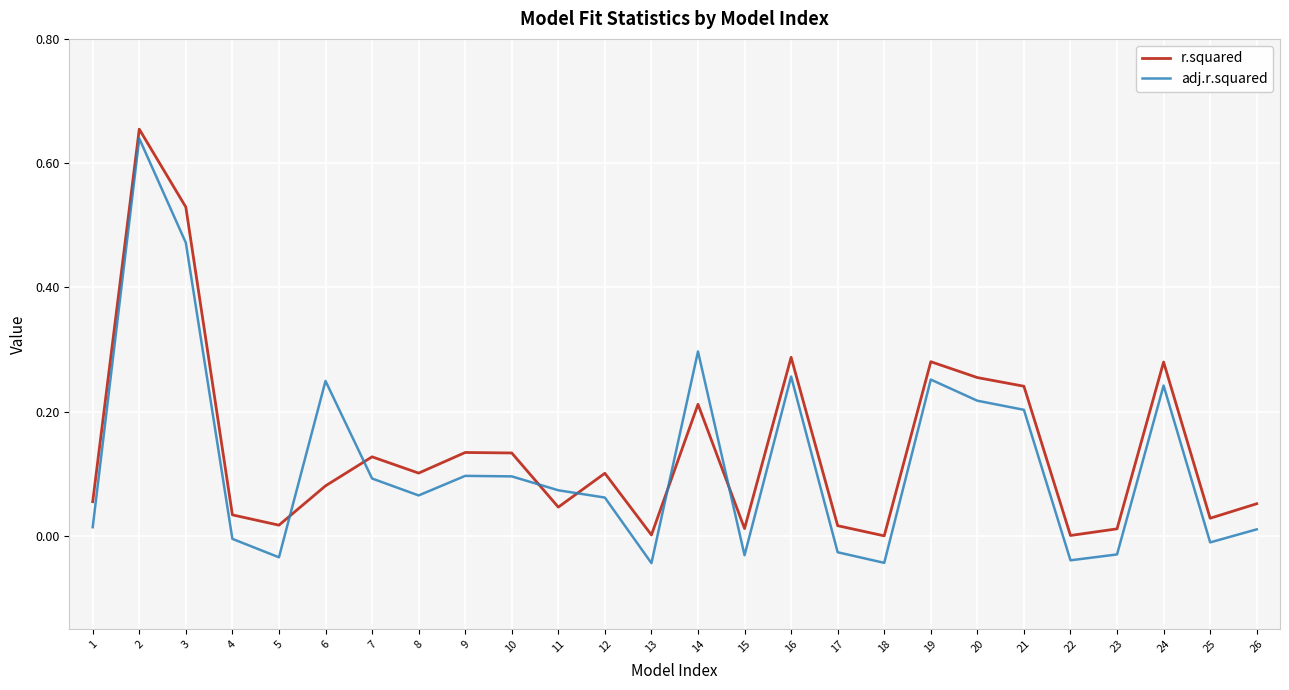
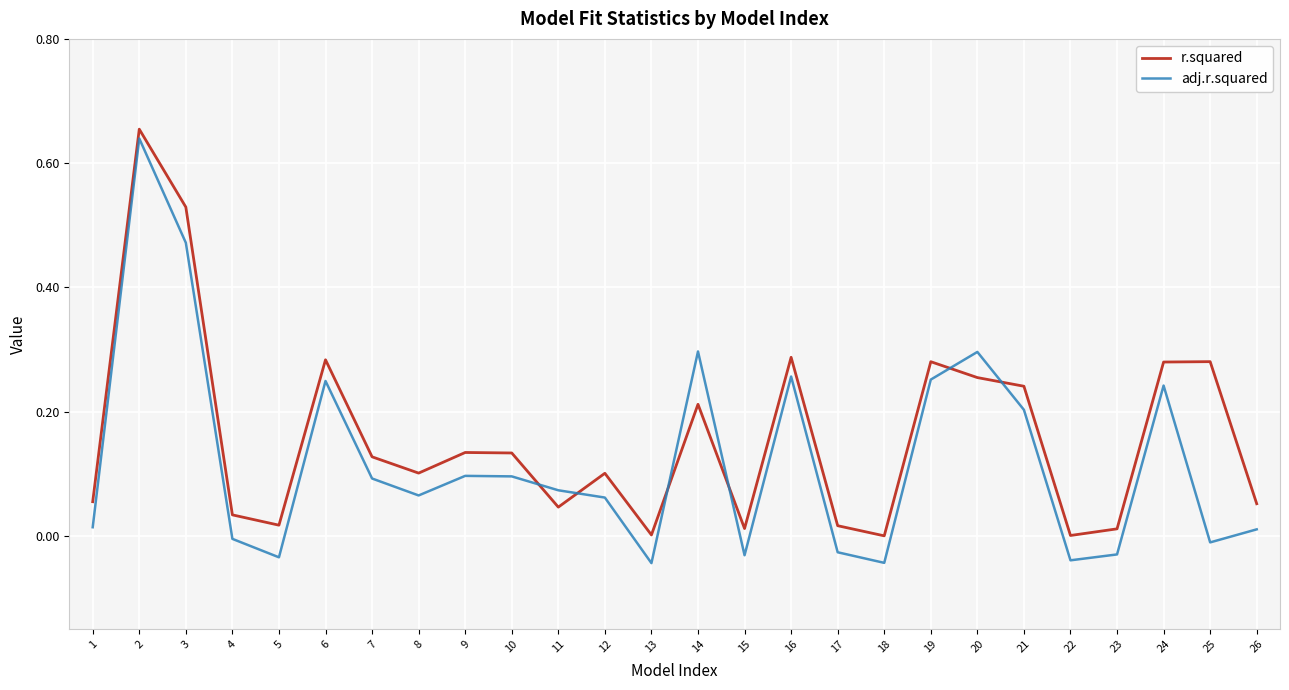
r.squared, 6: 0.08 -> 0.28
adj.r.squared, 20: 0.22 -> 0.30
r.squared, 25: 0.03 -> 0.28
